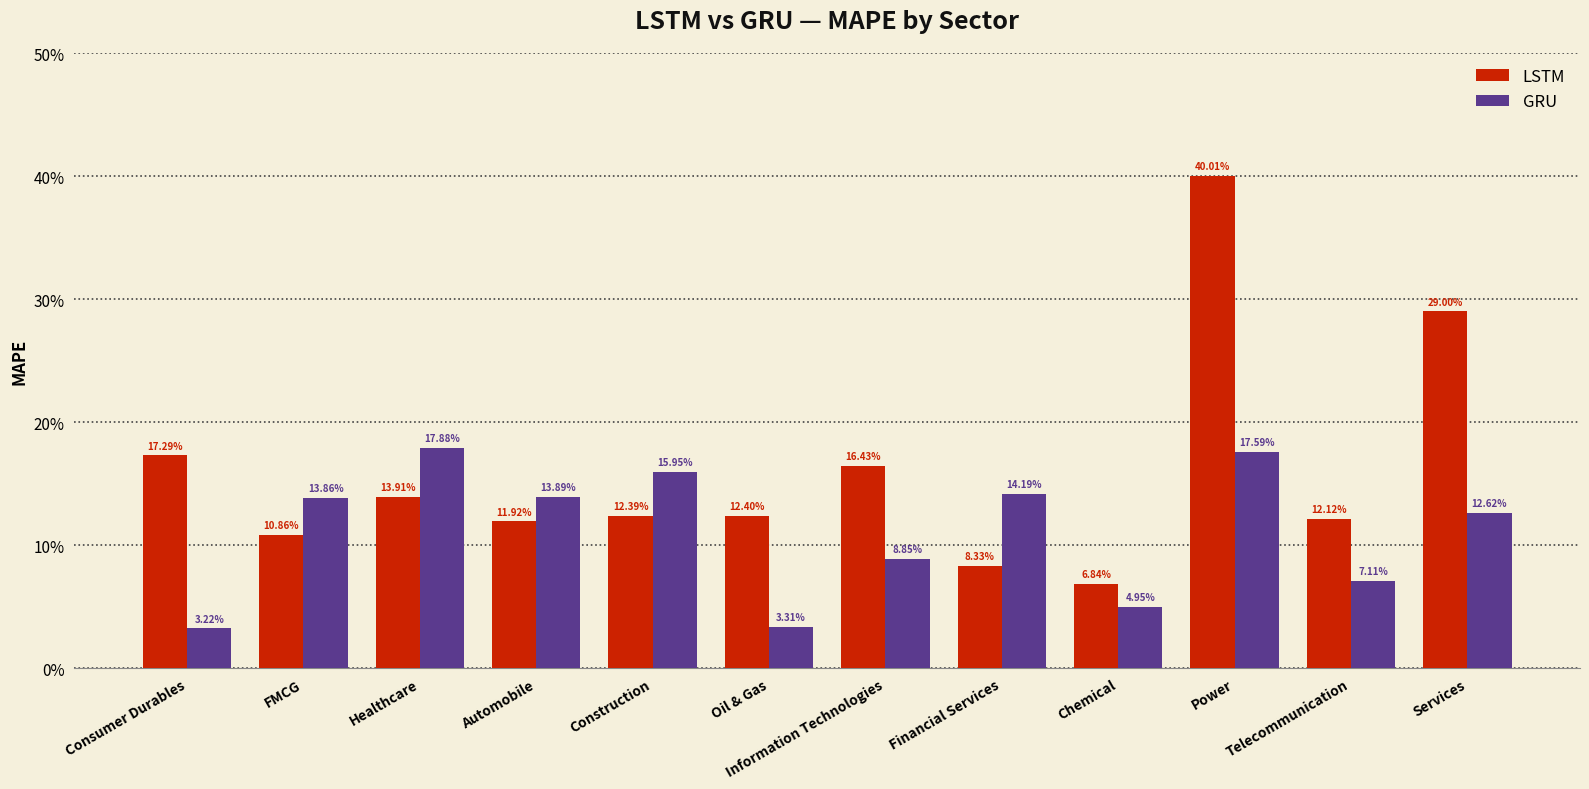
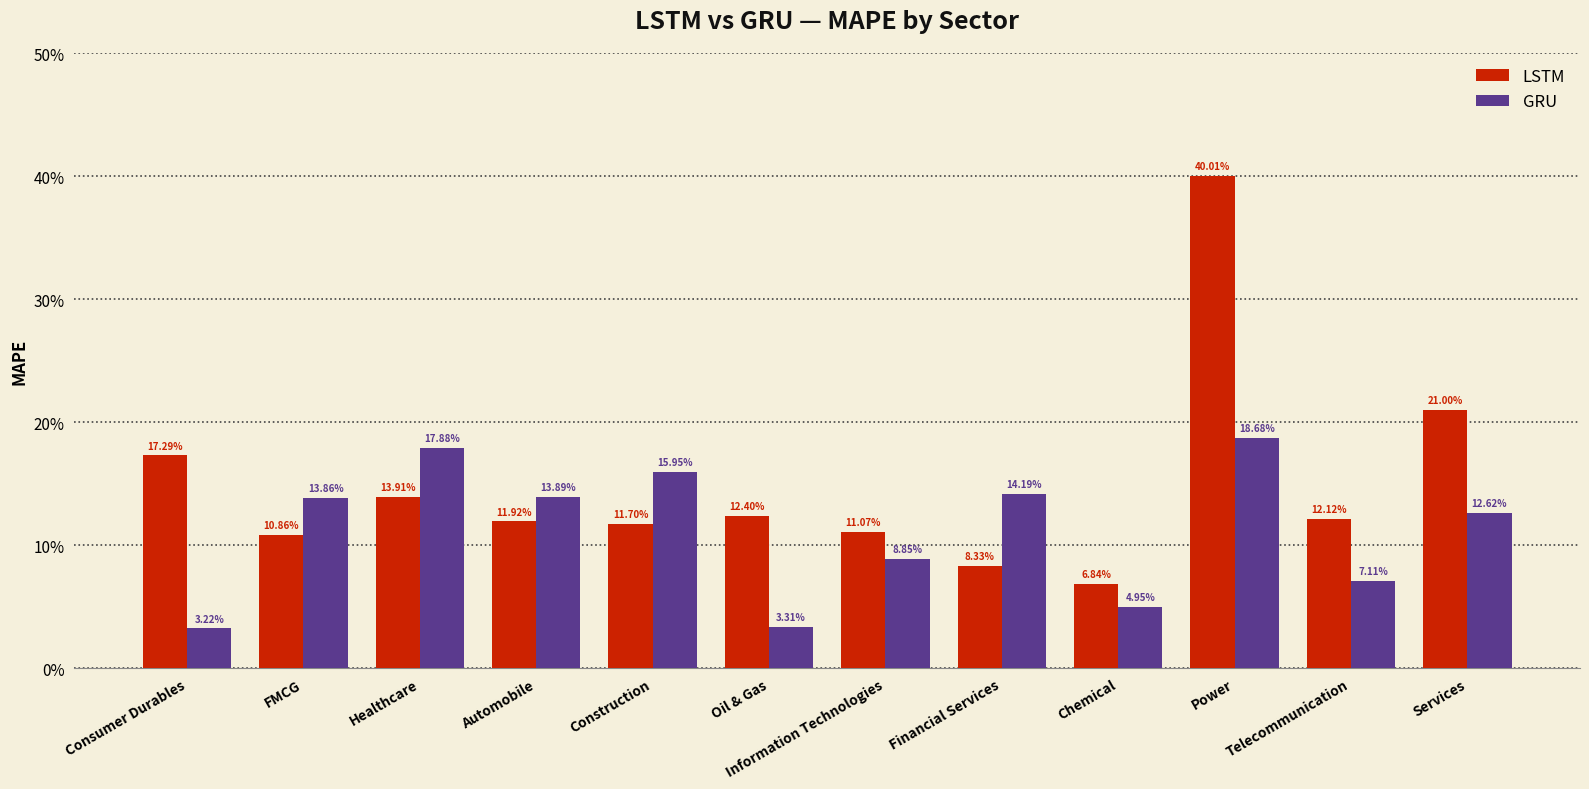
LSTM, Construction: 12.39% -> 11.70%
LSTM, Information Technologies: 16.43% -> 11.07%
GRU, Power: 17.59% -> 18.68%
LSTM, Services: 29.00% -> 21.00%
